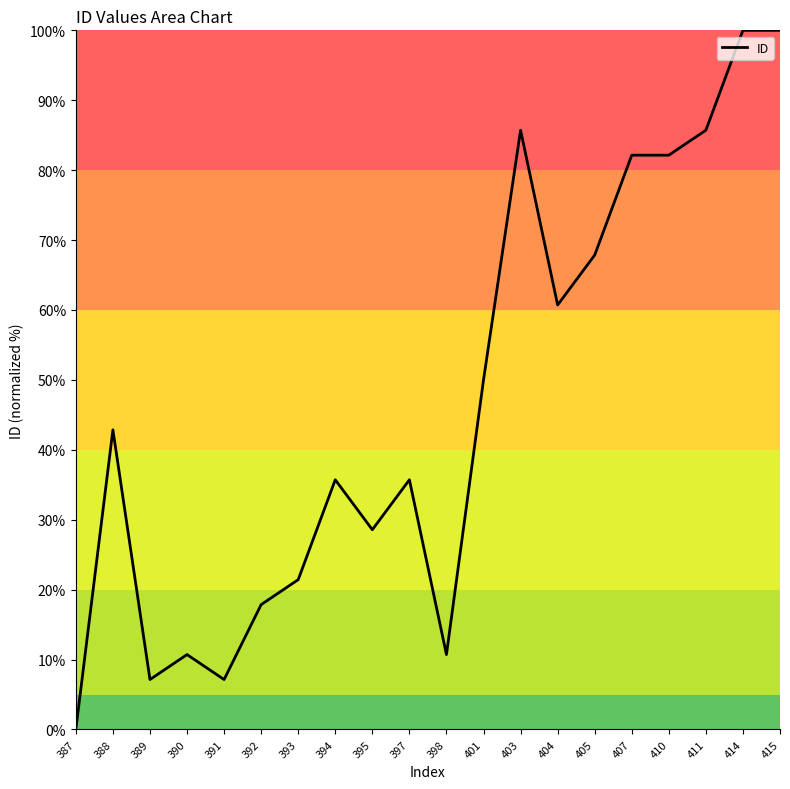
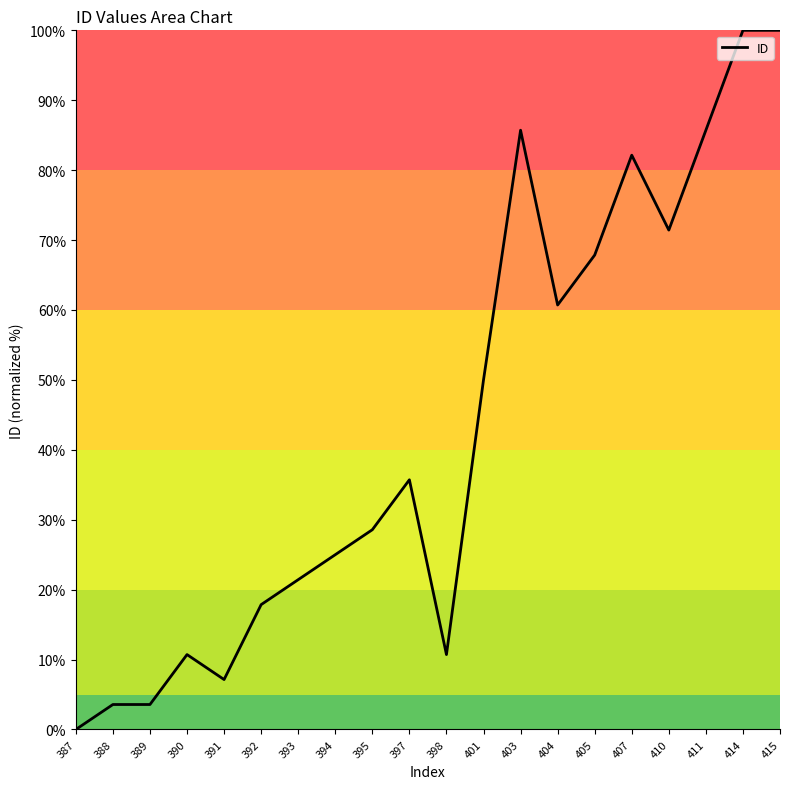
388: 43% -> 4%
389: 7% -> 4%
394: 36% -> 25%
410: 82% -> 71%
